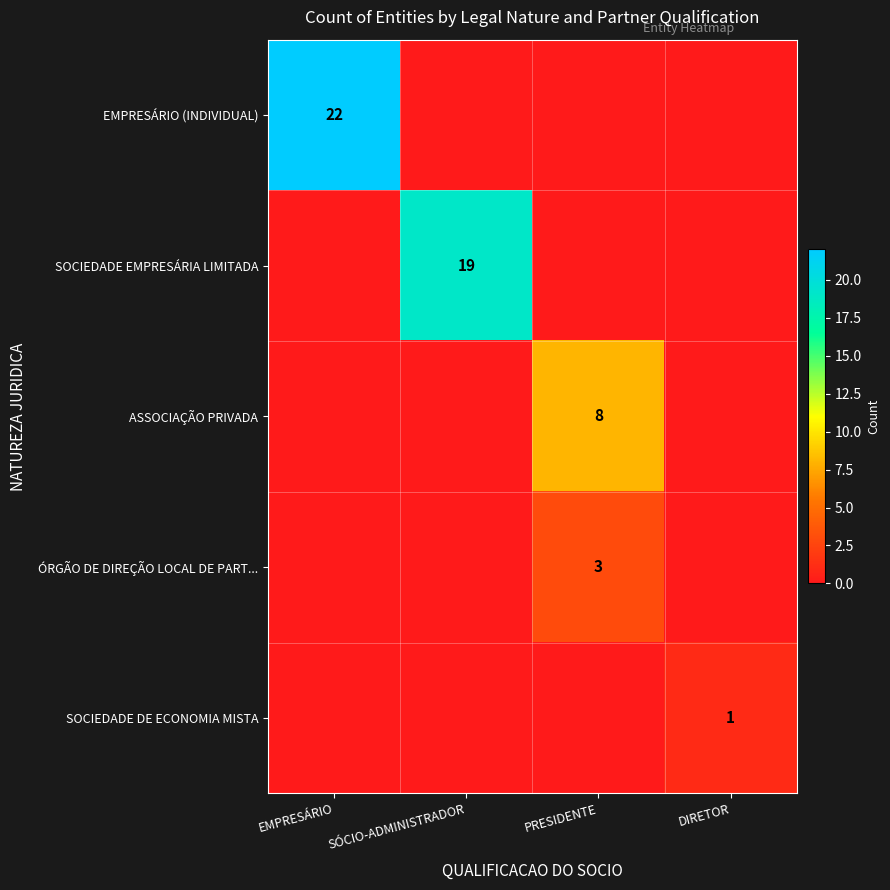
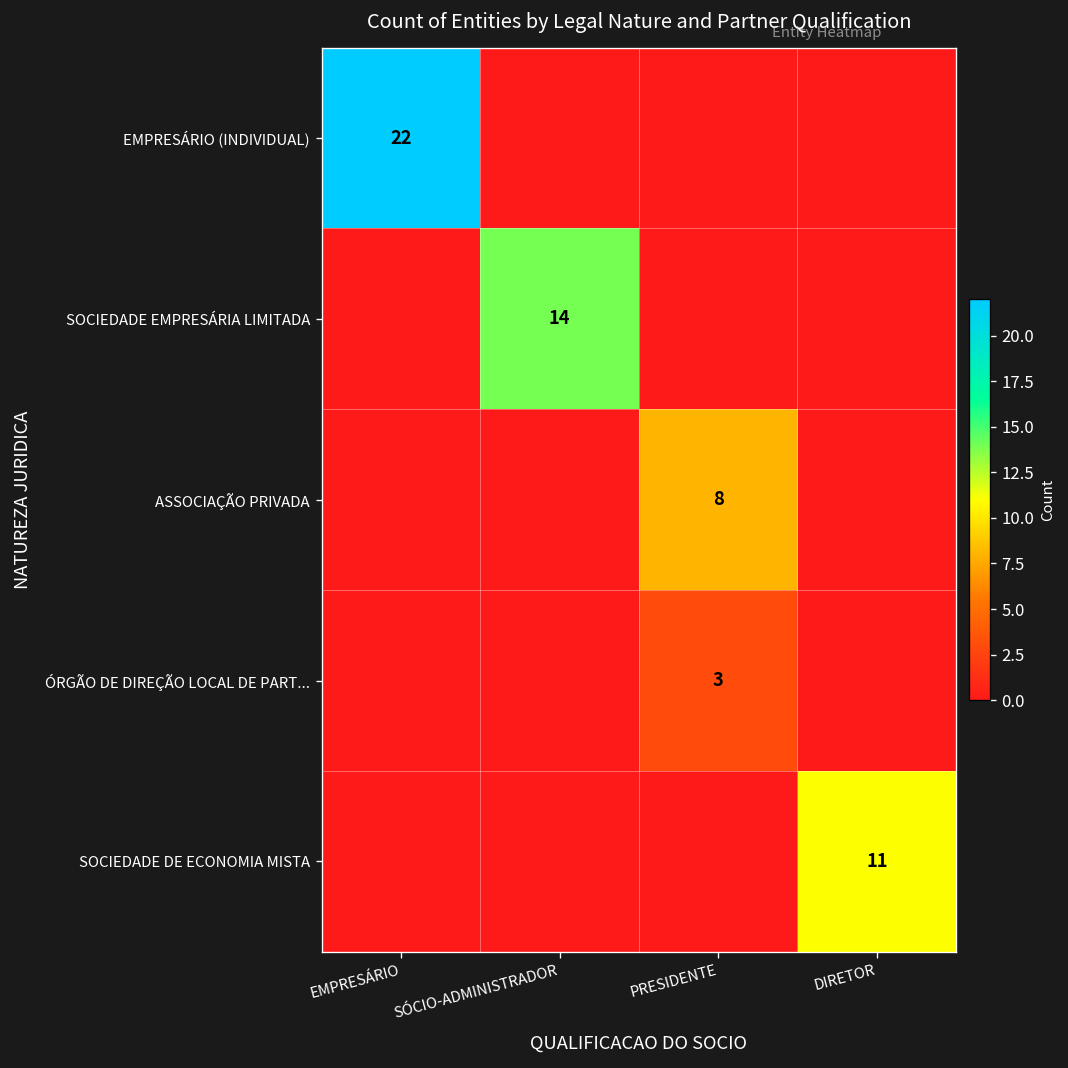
SOCIEDADE EMPRESÁRIA LIMITADA, SÓCIO-ADMINISTRADOR: 19 -> 14
SOCIEDADE DE ECONOMIA MISTA, DIRETOR: 1 -> 11
